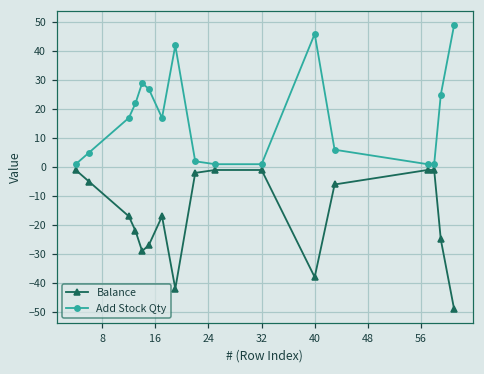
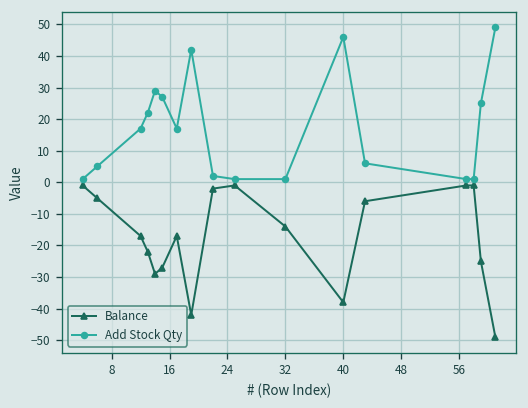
Balance, 32: -1 -> -14
